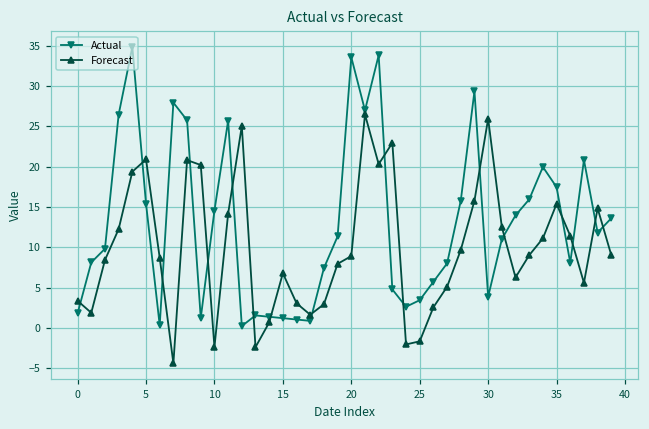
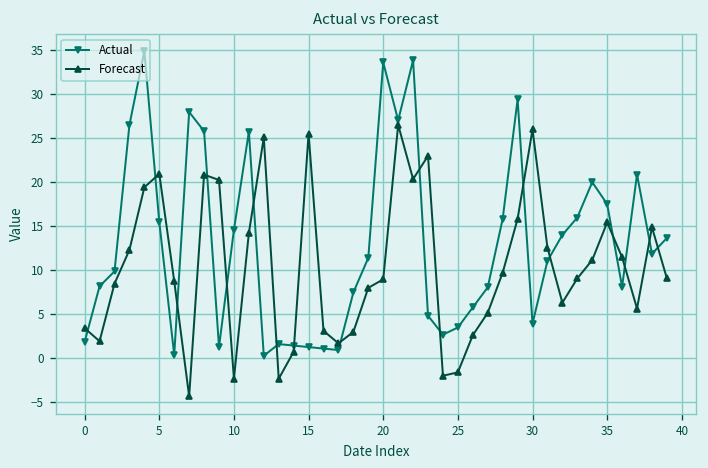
Forecast, 15: 7 -> 25
